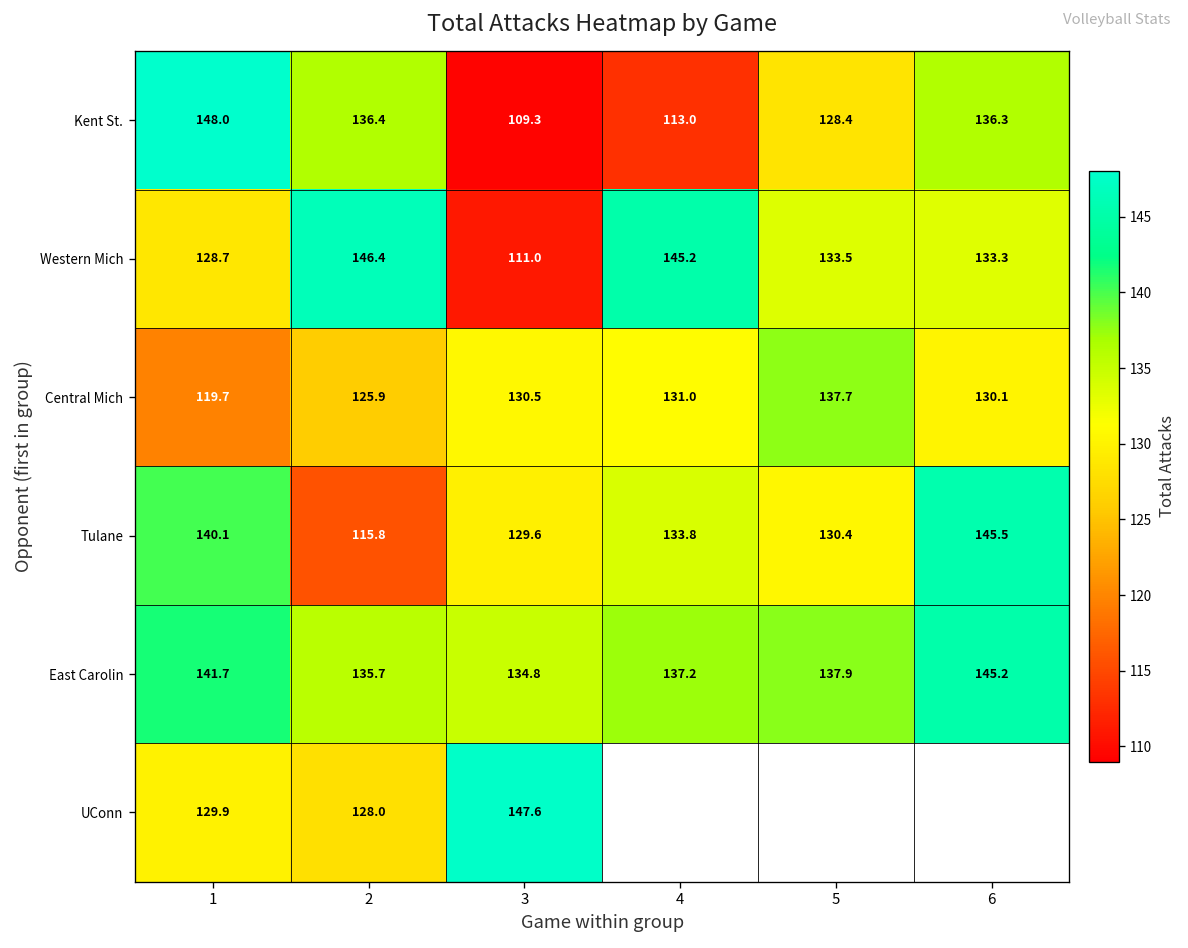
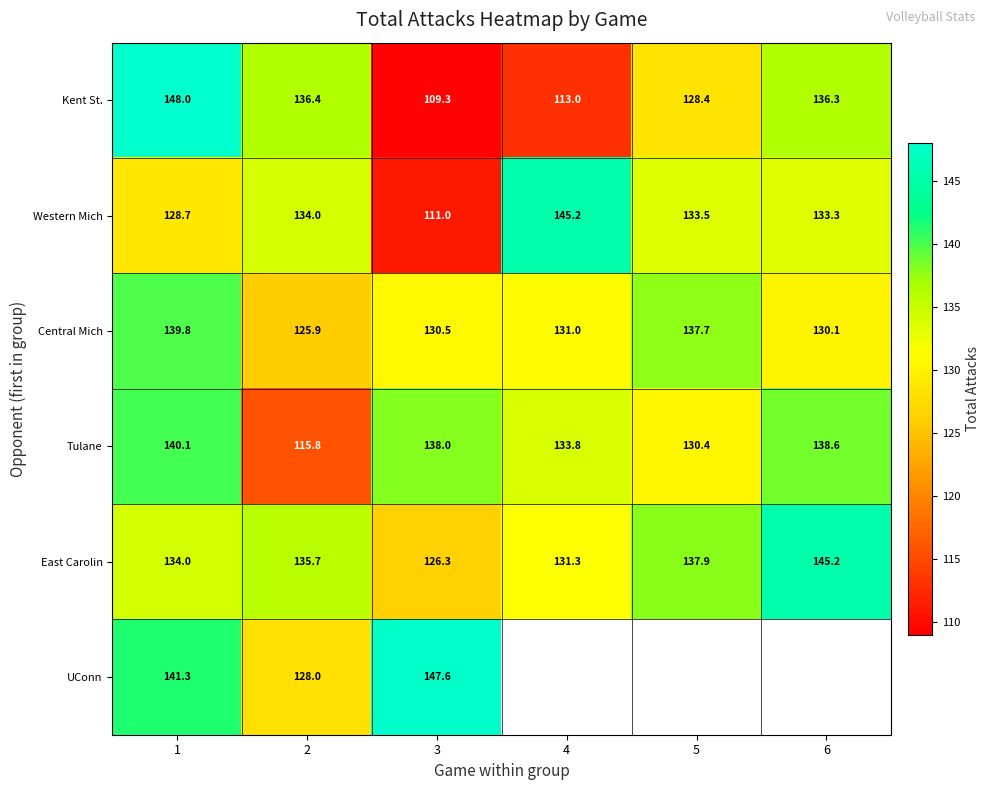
Western Mich, 2: 146.4 -> 134.0
Central Mich, 1: 119.7 -> 139.8
Tulane, 3: 129.6 -> 138.0
Tulane, 6: 145.5 -> 138.6
East Carolin, 1: 141.7 -> 134.0
East Carolin, 3: 134.8 -> 126.3
East Carolin, 4: 137.2 -> 131.3
UConn, 1: 129.9 -> 141.3
